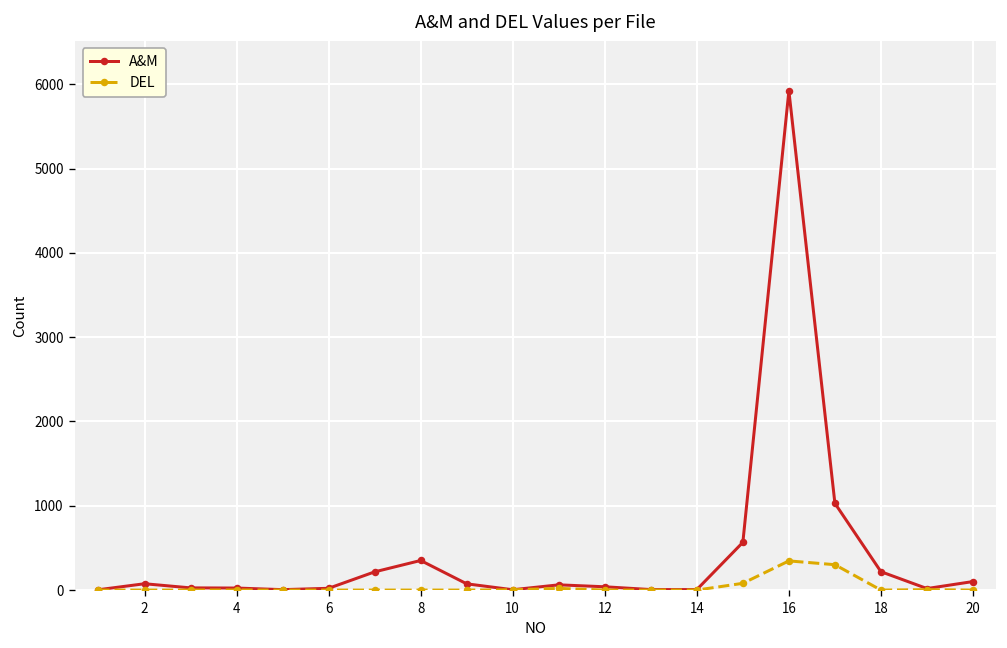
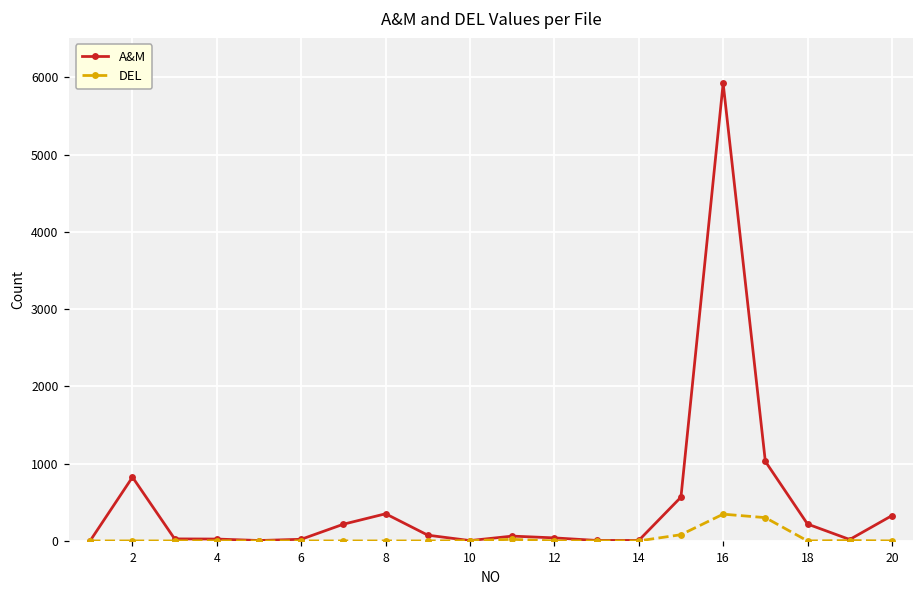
A&M, 2: 100 -> 800
A&M, 20: 100 -> 300
